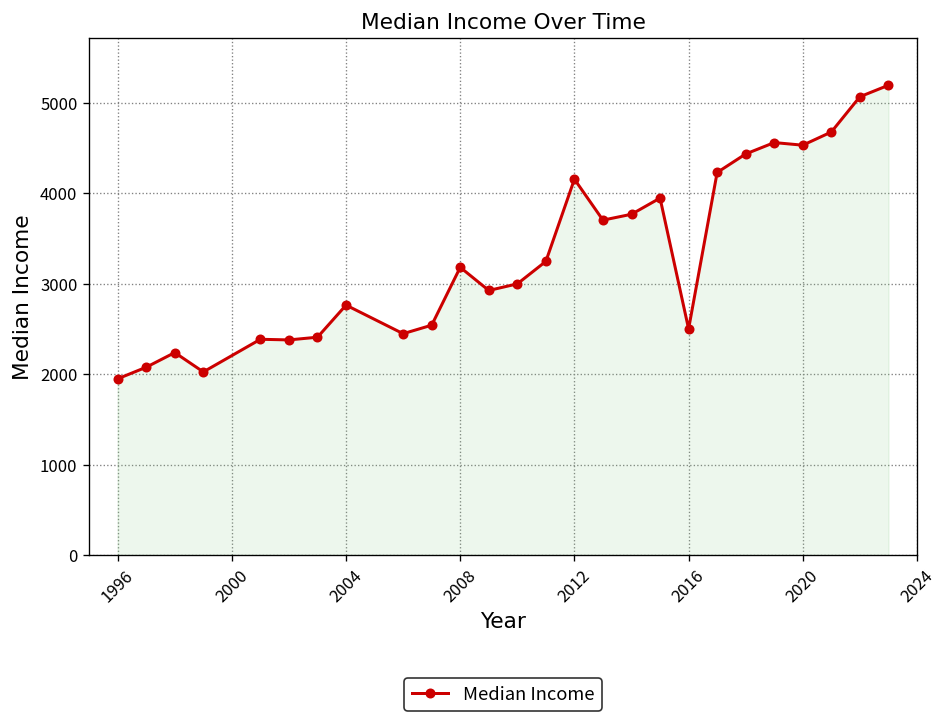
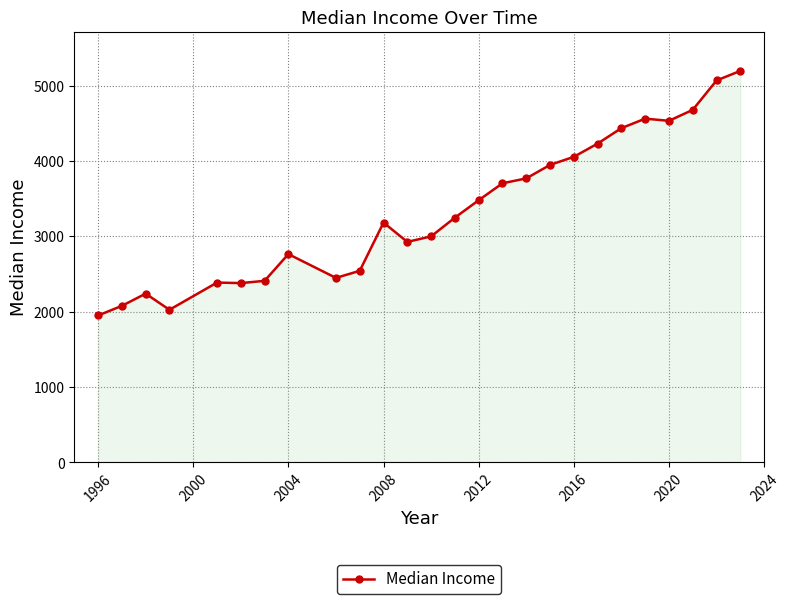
2012: 4200 -> 3500
2016: 2500 -> 4100
